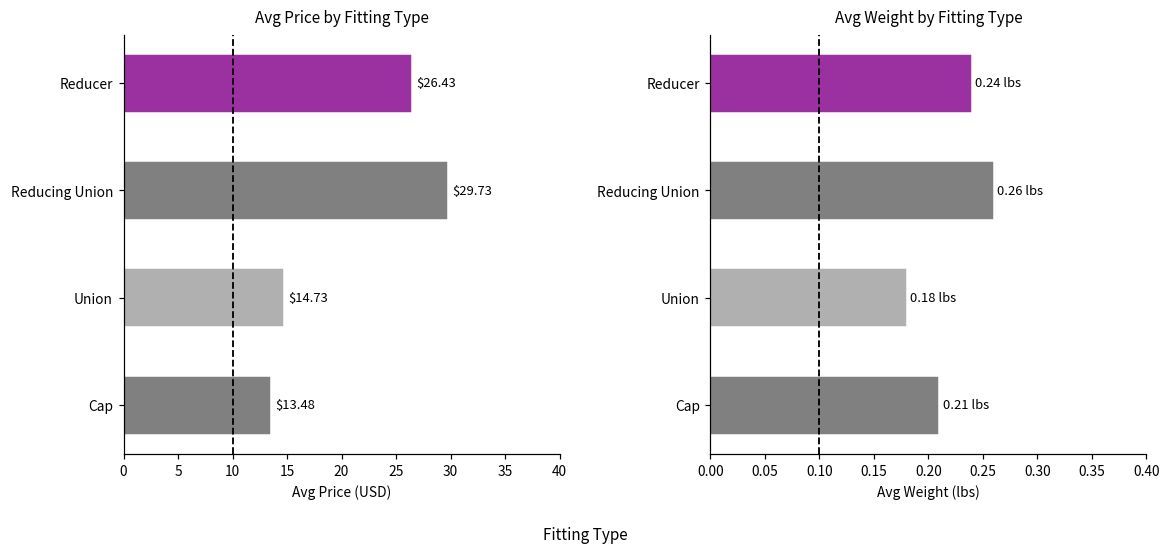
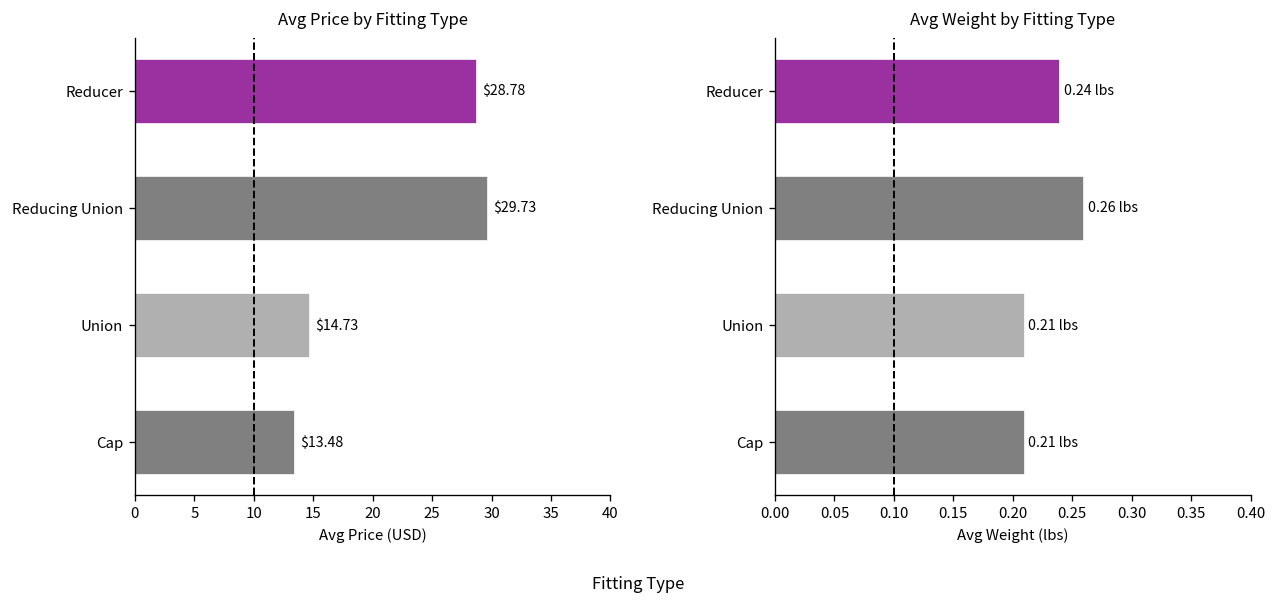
Avg Price by Fitting Type, Reducer: $26.43 -> $28.78
Avg Weight by Fitting Type, Union: 0.18 -> 0.21
